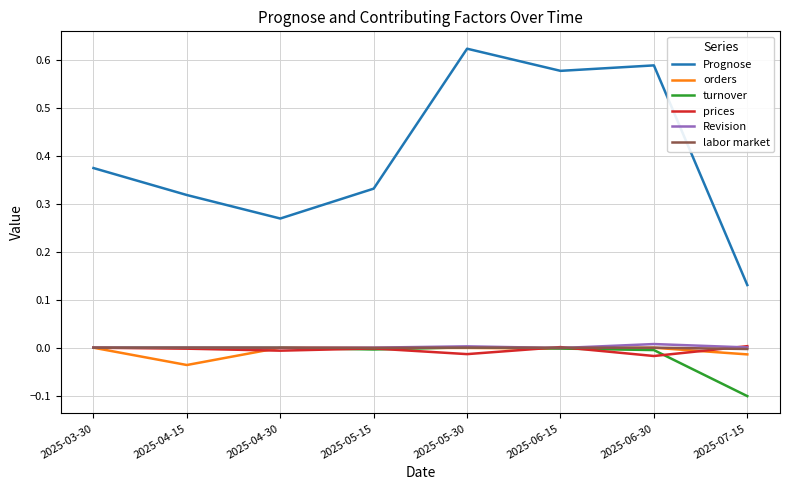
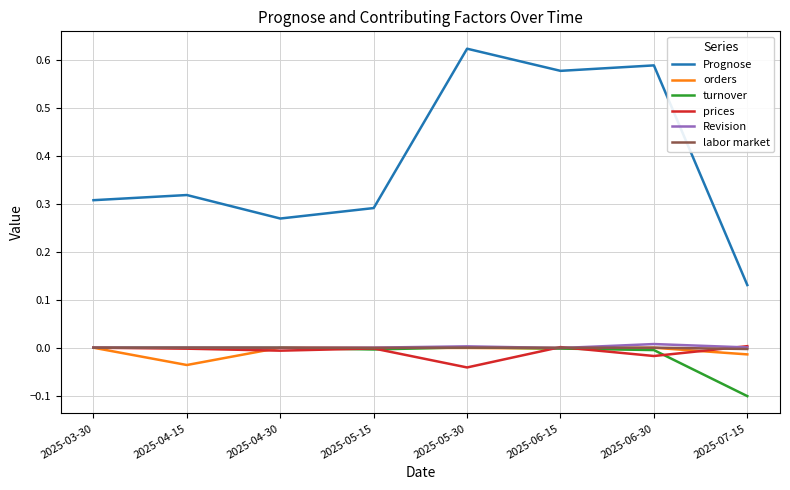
Prognose, 2025-03-30: 0.37 -> 0.31
Prognose, 2025-05-15: 0.33 -> 0.29
prices, 2025-05-30: -0.01 -> -0.04
